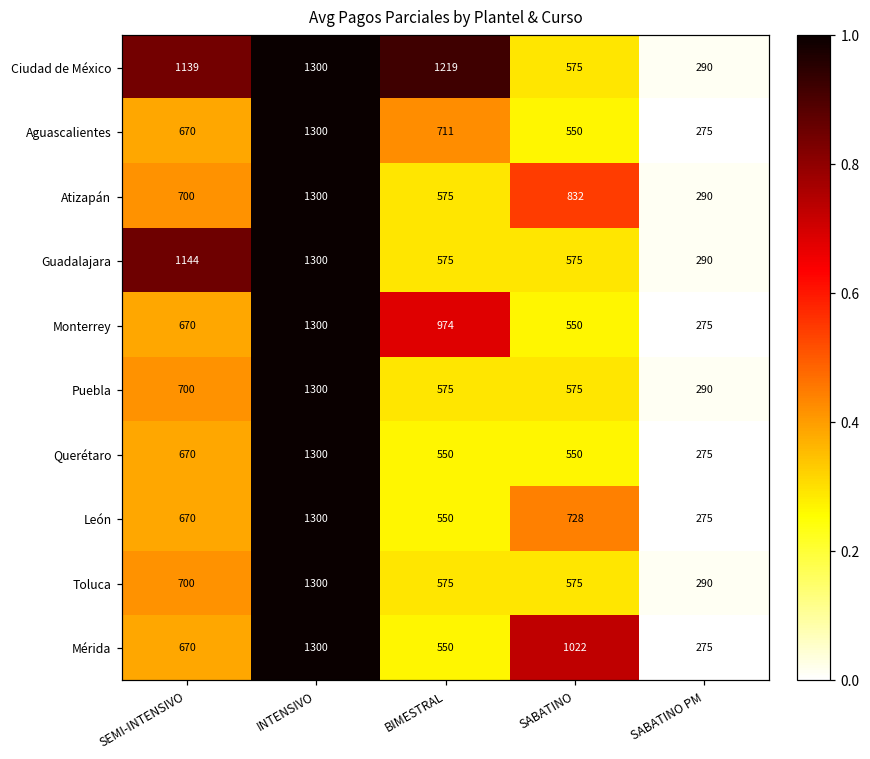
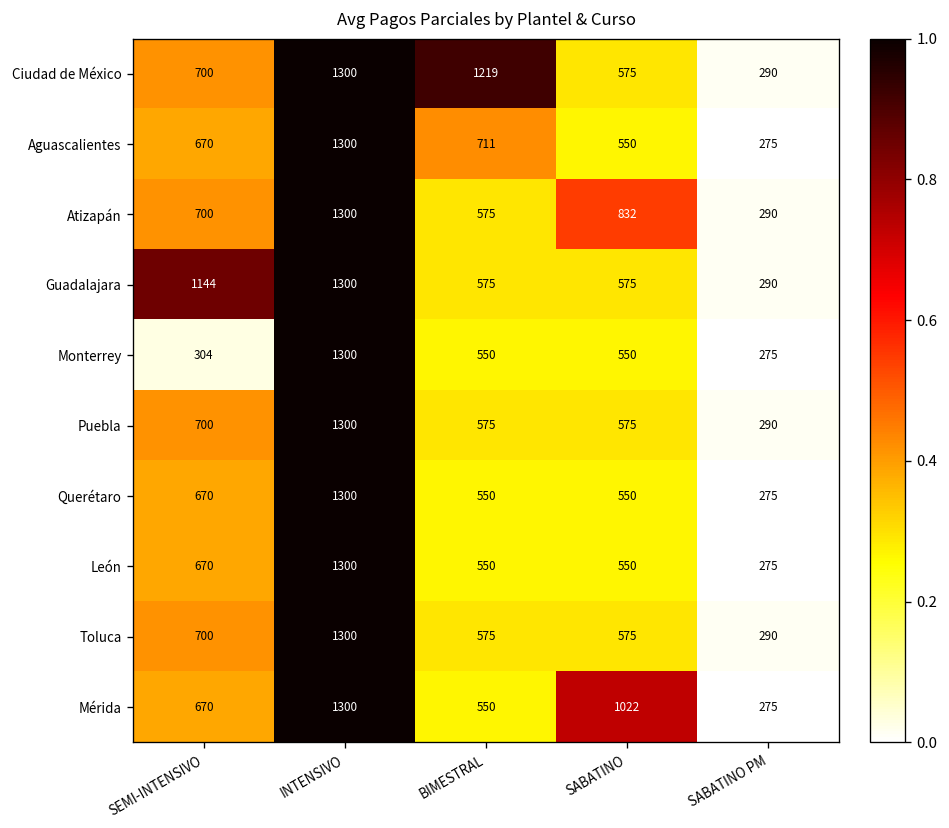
Ciudad de México, SEMI-INTENSIVO: 1139 -> 700
Monterrey, SEMI-INTENSIVO: 670 -> 304
Monterrey, BIMESTRAL: 974 -> 550
León, SABATINO: 728 -> 550
